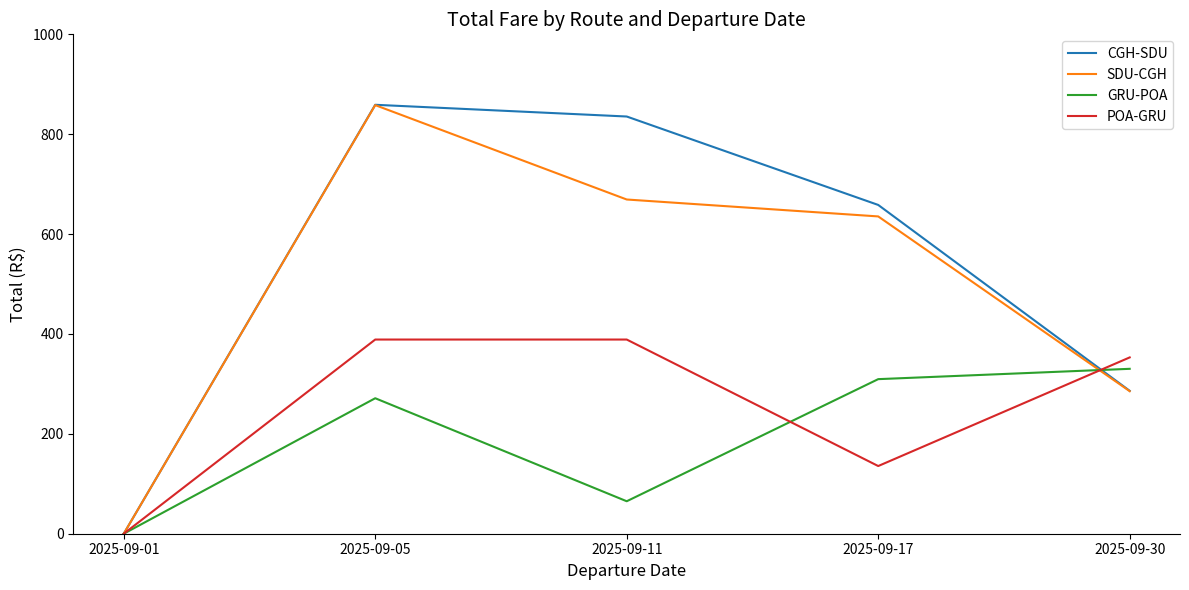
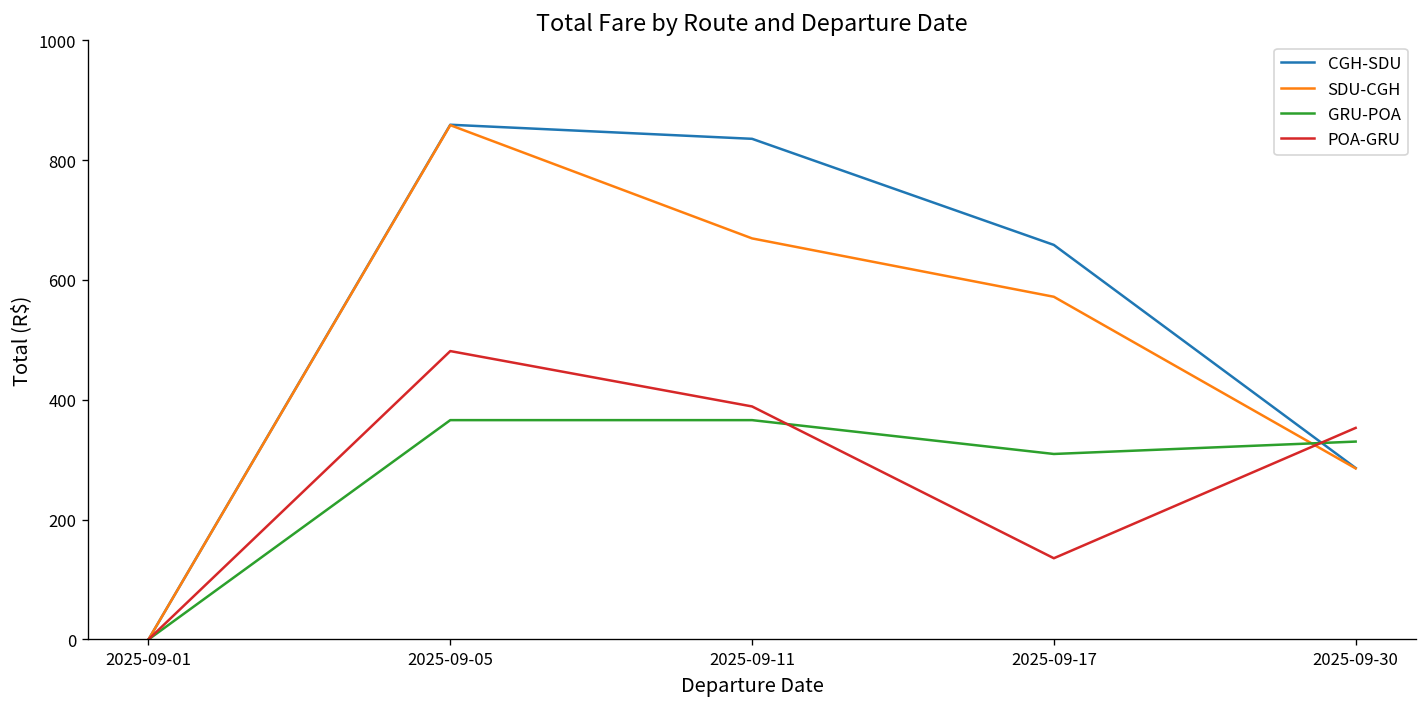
GRU-POA, 2025-09-05: 270 -> 370
POA-GRU, 2025-09-05: 390 -> 480
GRU-POA, 2025-09-11: 70 -> 370
SDU-CGH, 2025-09-17: 640 -> 570
